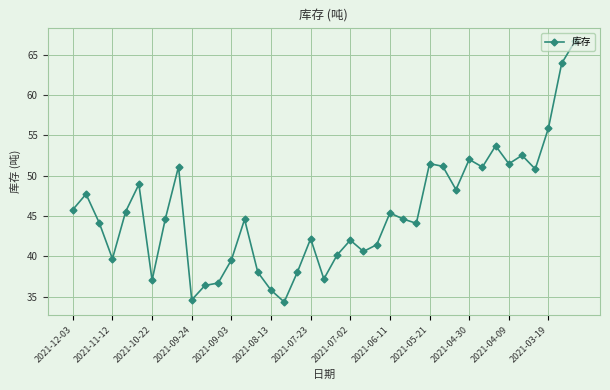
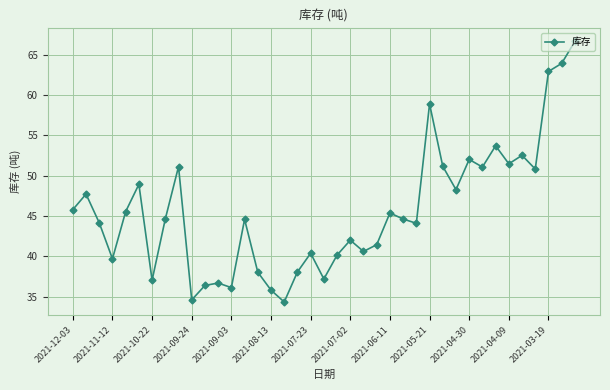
2021-09-03: 40 -> 36
2021-07-23: 42 -> 40
2021-05-21: 52 -> 59
2021-03-19: 56 -> 63
